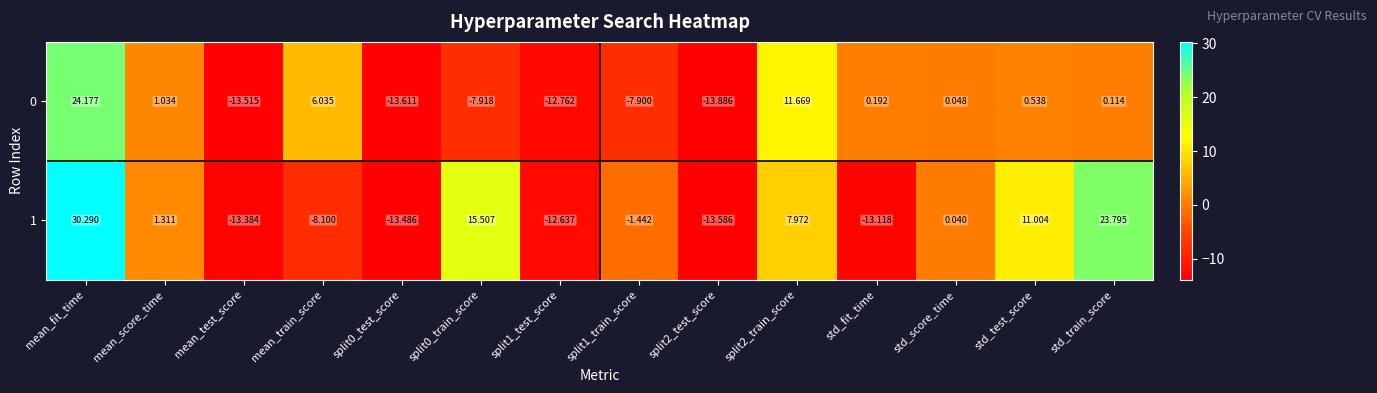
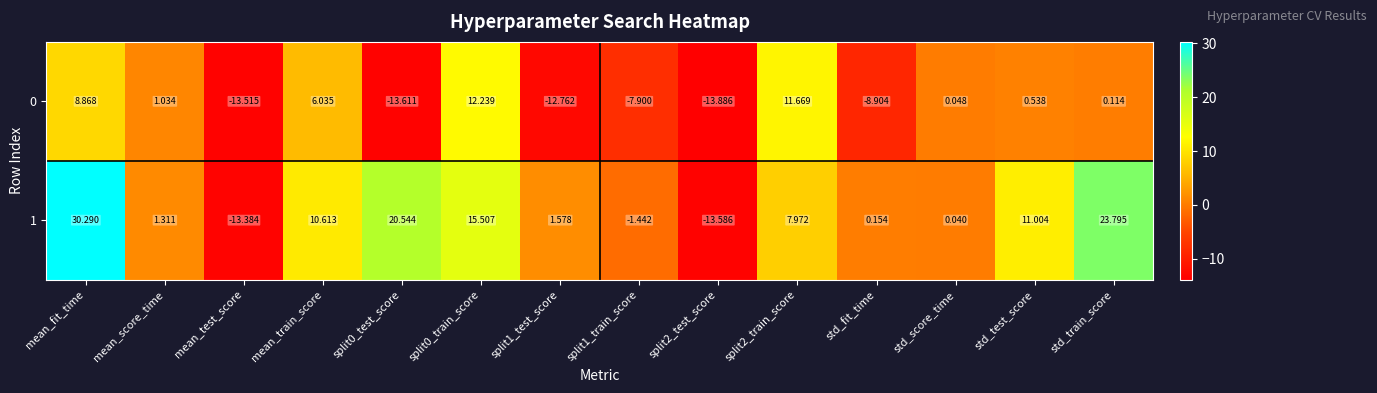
0, mean_fit_time: 24.177 -> 8.868
0, split0_train_score: -7.918 -> 12.239
0, std_fit_time: 0.192 -> -8.904
1, mean_train_score: -8.100 -> 10.613
1, split0_test_score: -13.486 -> 20.544
1, split1_test_score: -12.637 -> 1.578
1, std_fit_time: -13.118 -> 0.154
